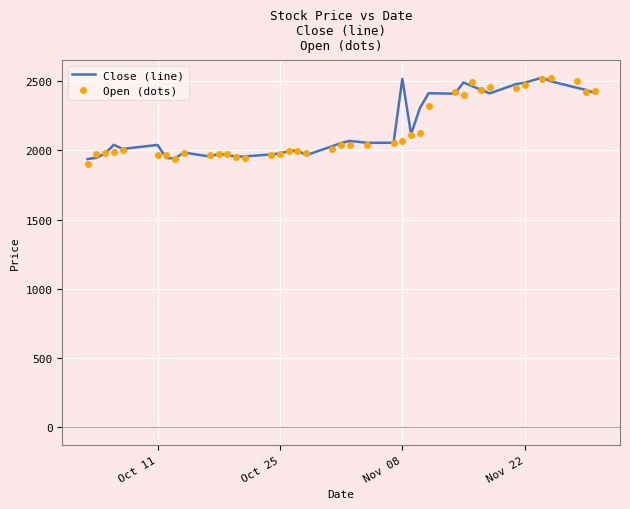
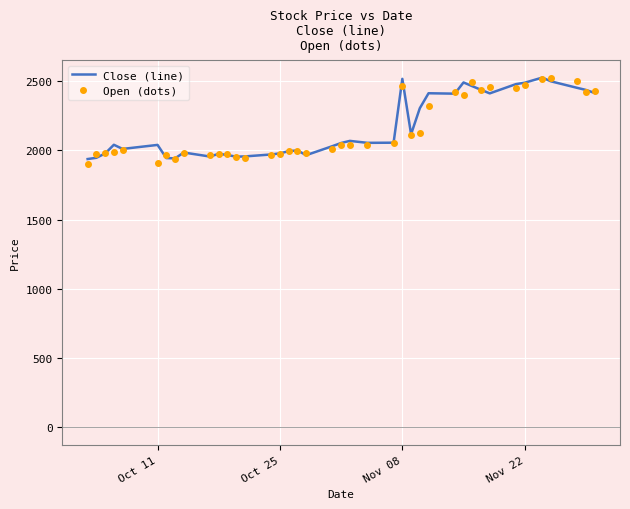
Open (dots), Oct 11: 1970 -> 1910
Open (dots), Nov 08: 2060 -> 2470
